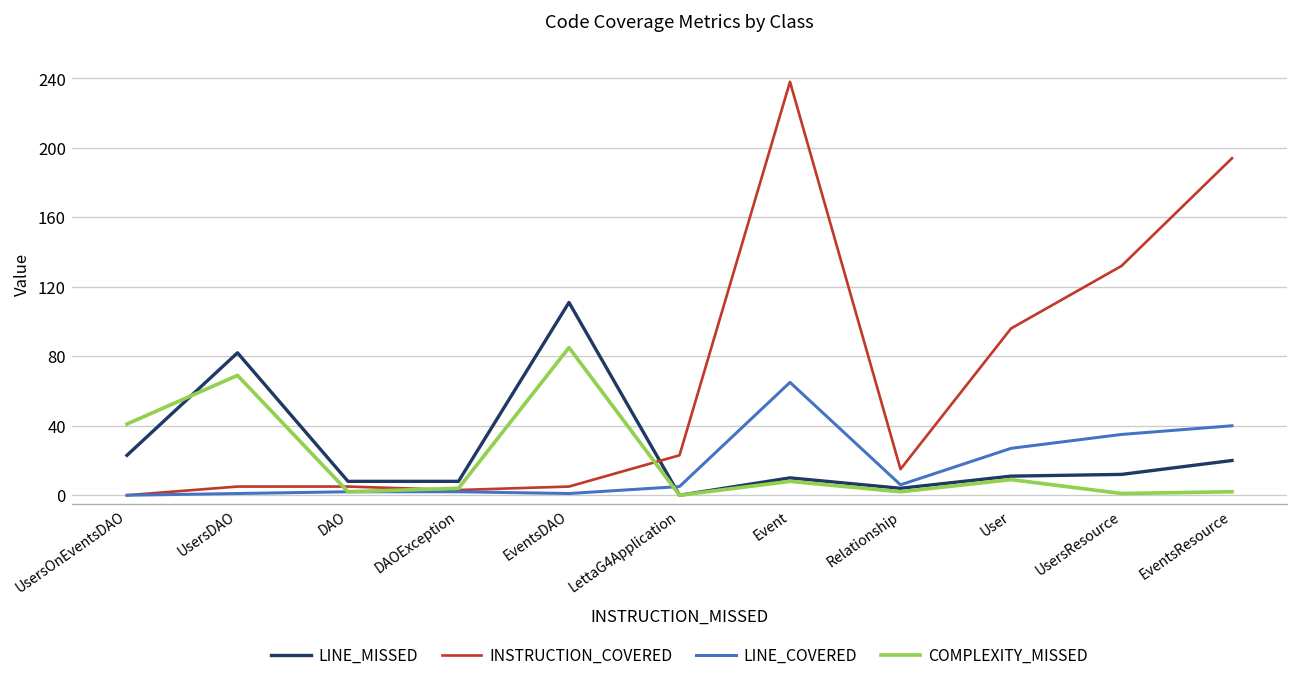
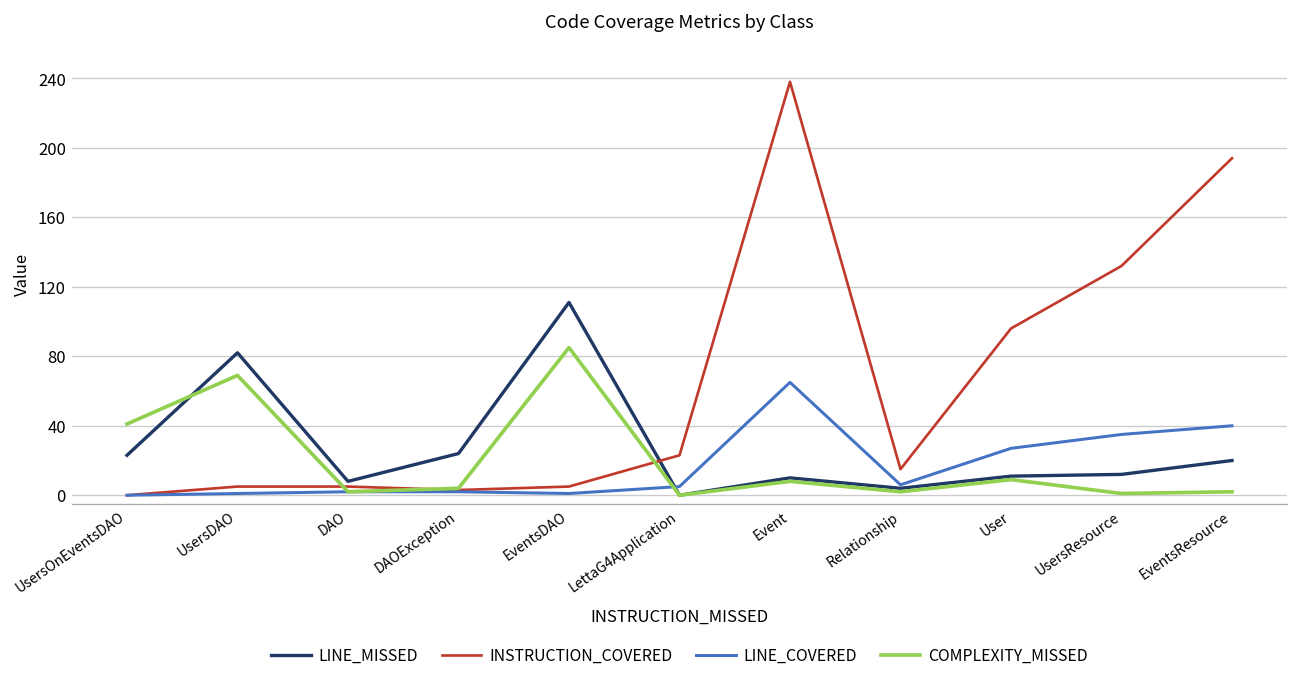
LINE_MISSED, DAOException: 8 -> 24
